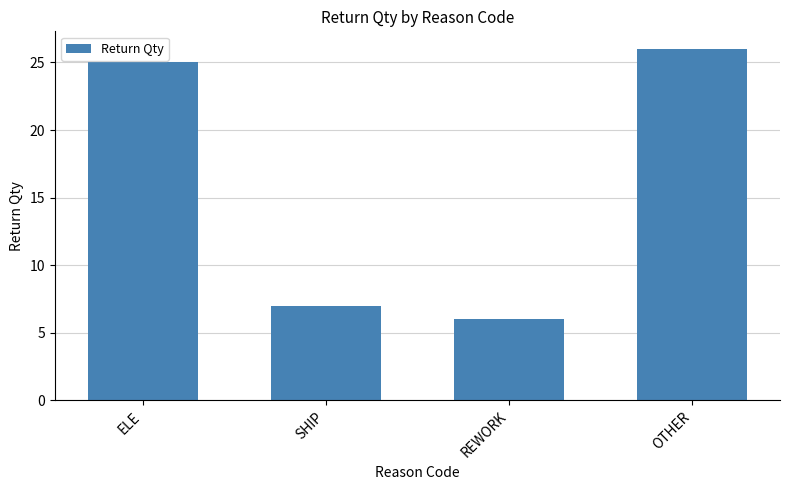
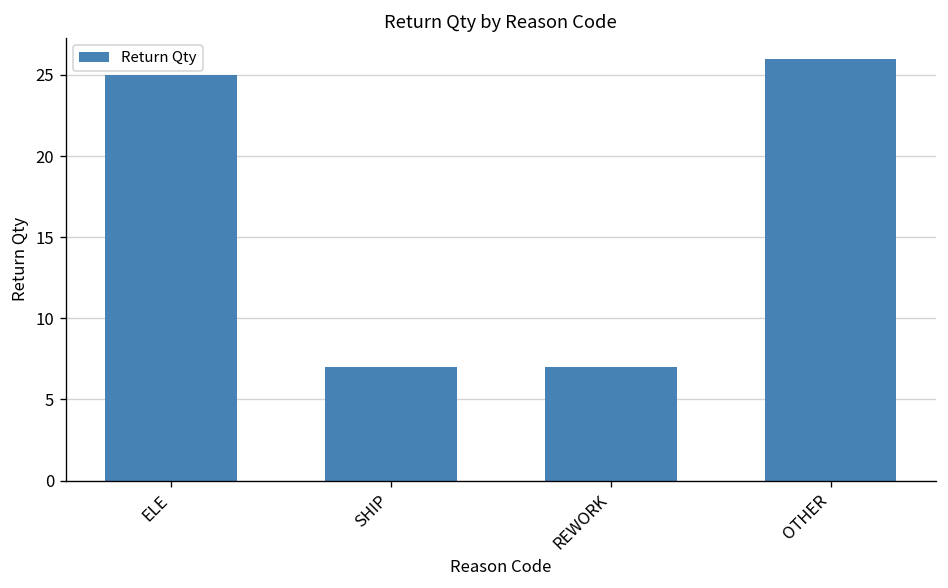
REWORK: 6 -> 7
